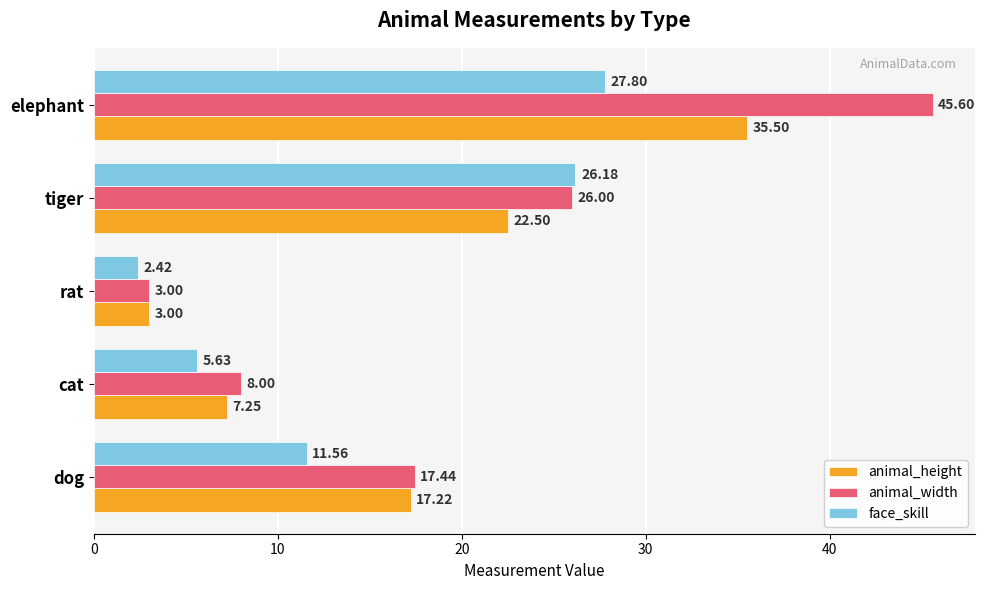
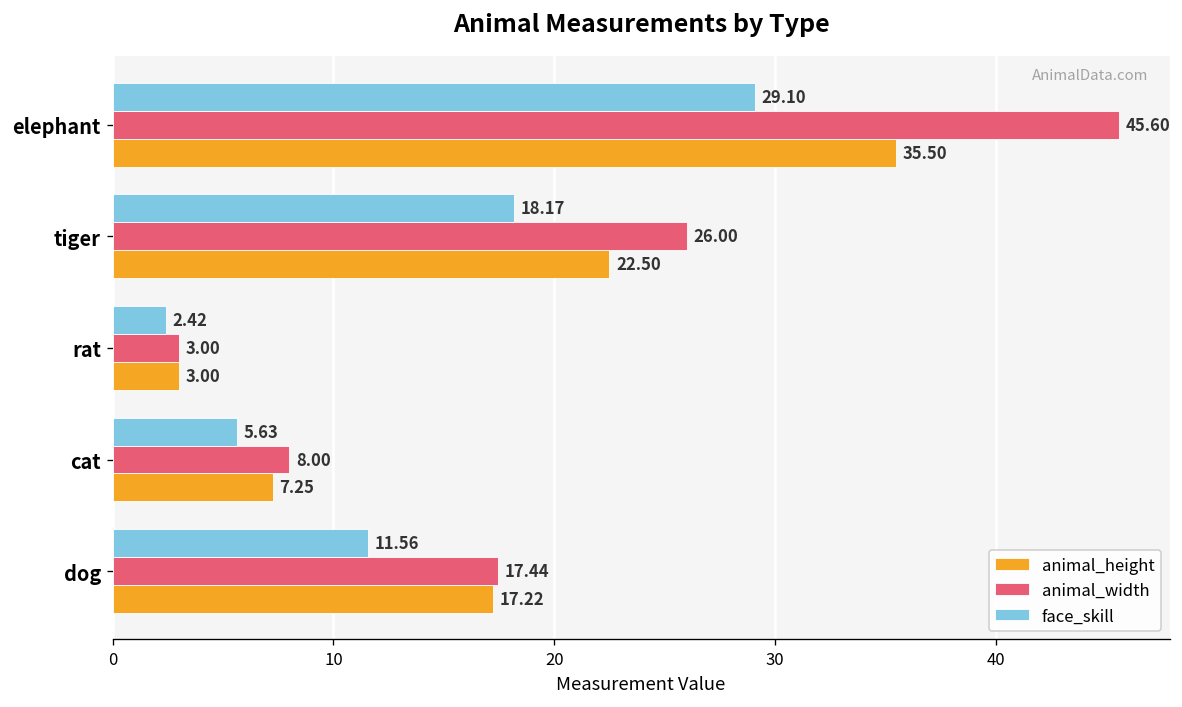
face_skill, elephant: 27.80 -> 29.10
face_skill, tiger: 26.18 -> 18.17
